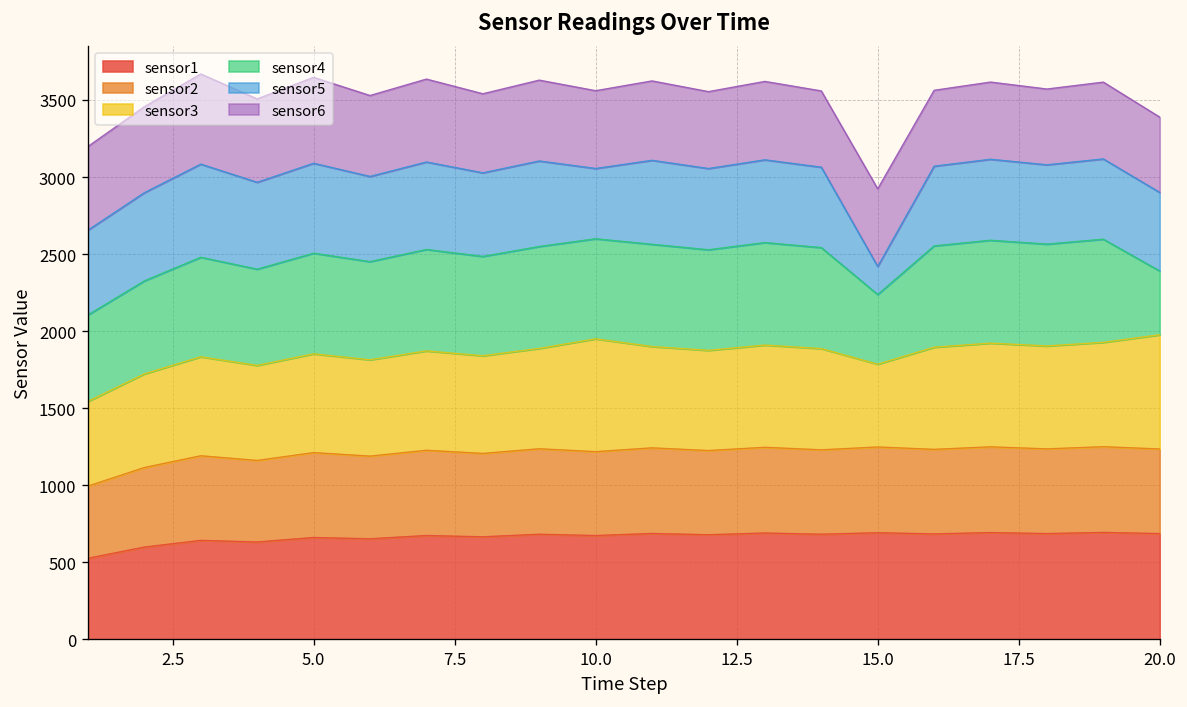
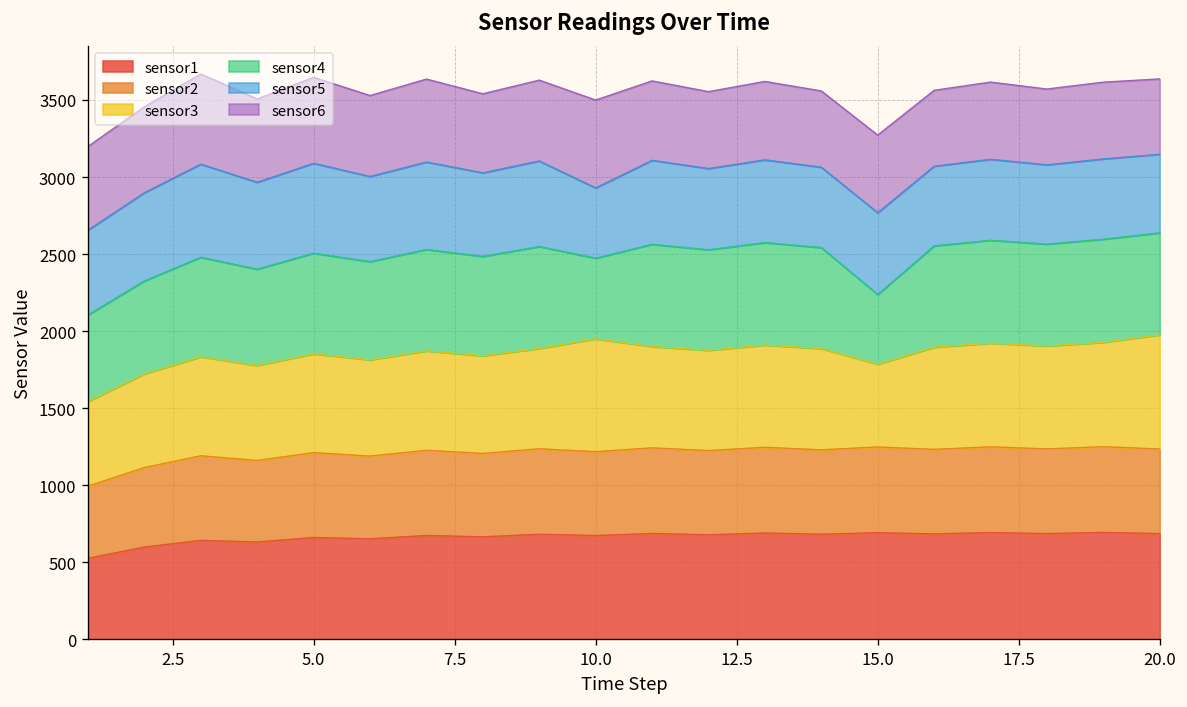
sensor4, 10.0: 650 -> 520
sensor6, 10.0: 500 -> 570
sensor5, 15.0: 180 -> 530
sensor4, 20.0: 410 -> 660
